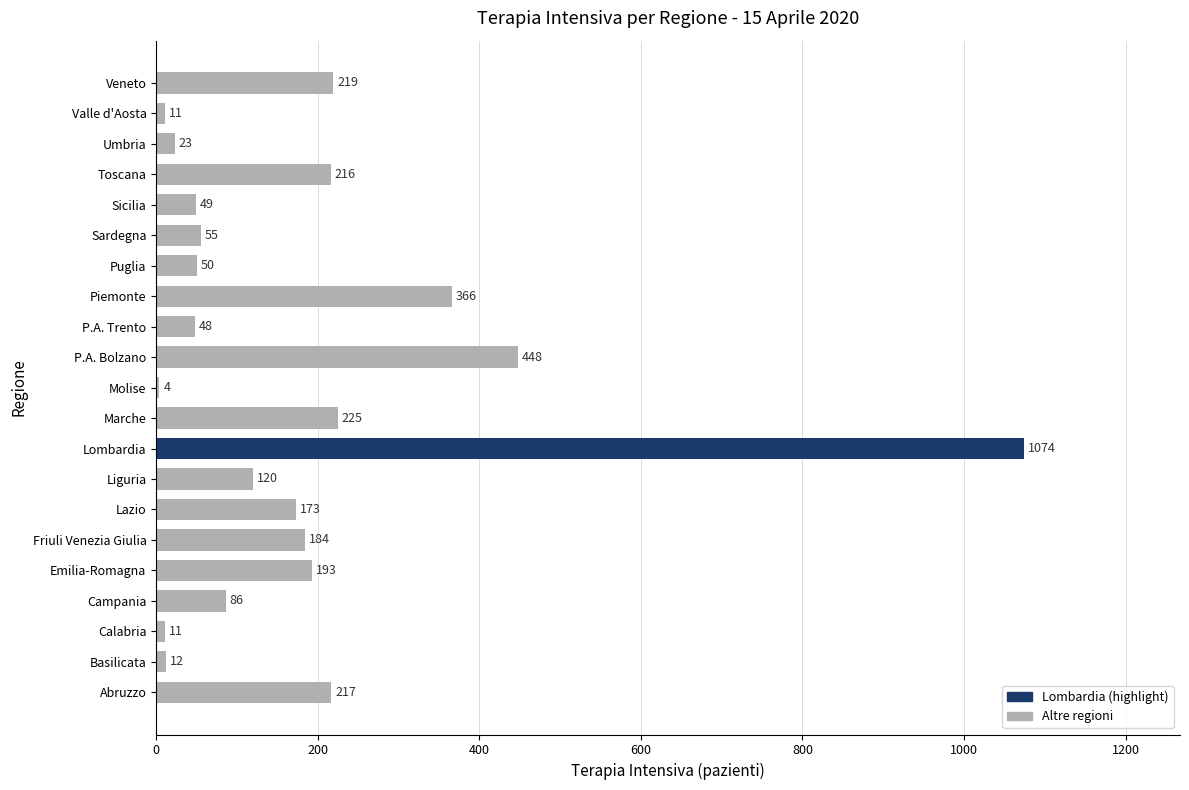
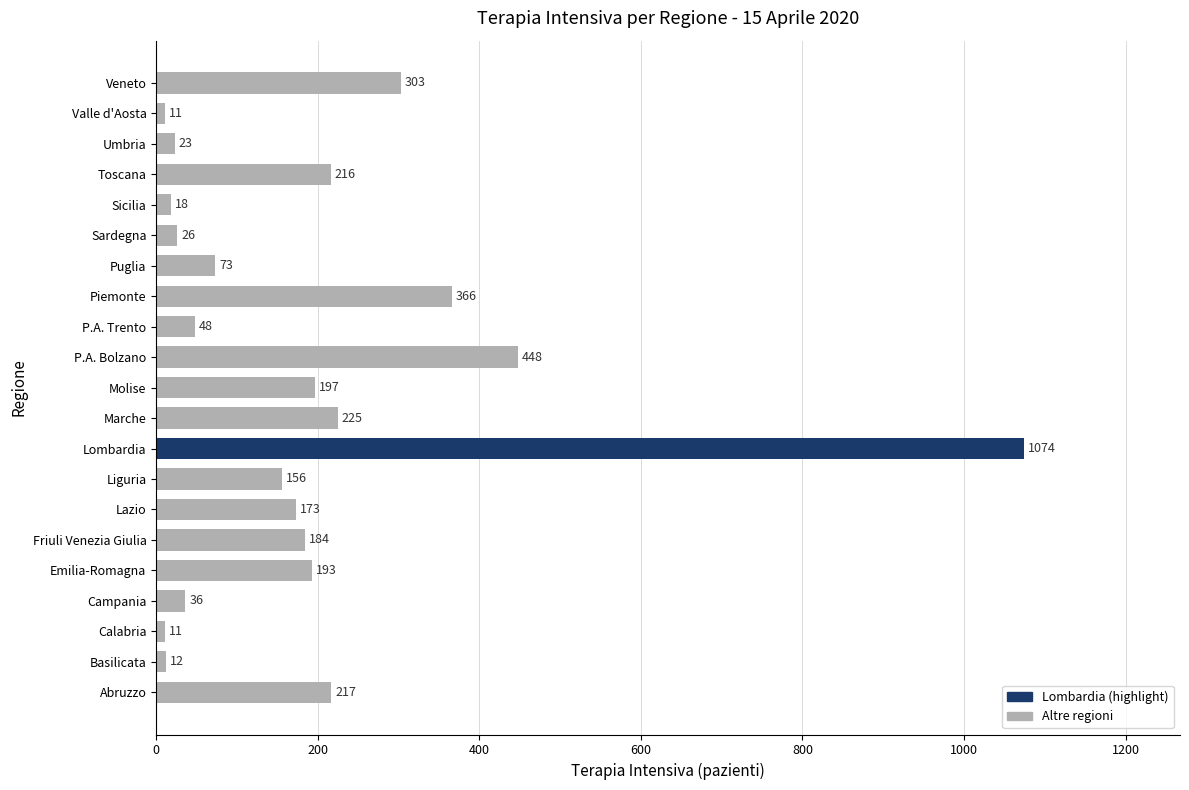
Veneto: 219 -> 303
Sicilia: 49 -> 18
Sardegna: 55 -> 26
Puglia: 50 -> 73
Molise: 4 -> 197
Liguria: 120 -> 156
Campania: 86 -> 36
